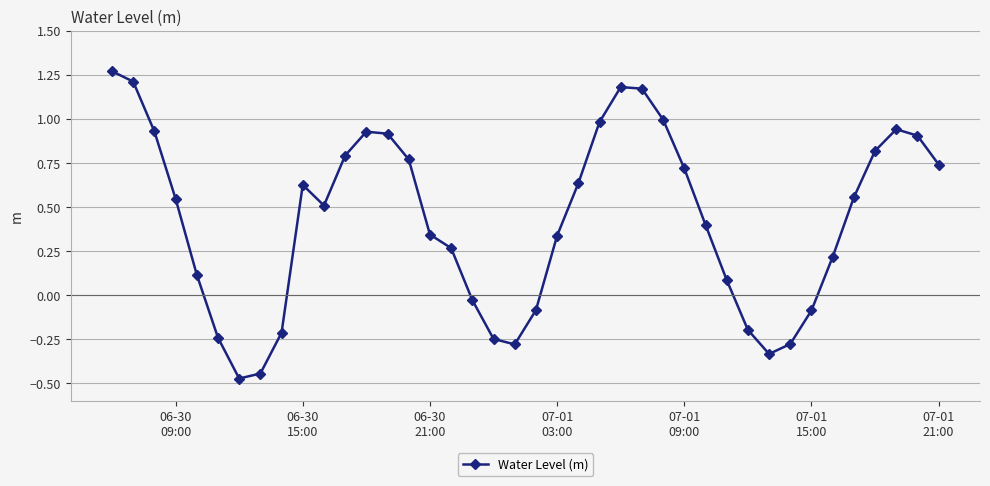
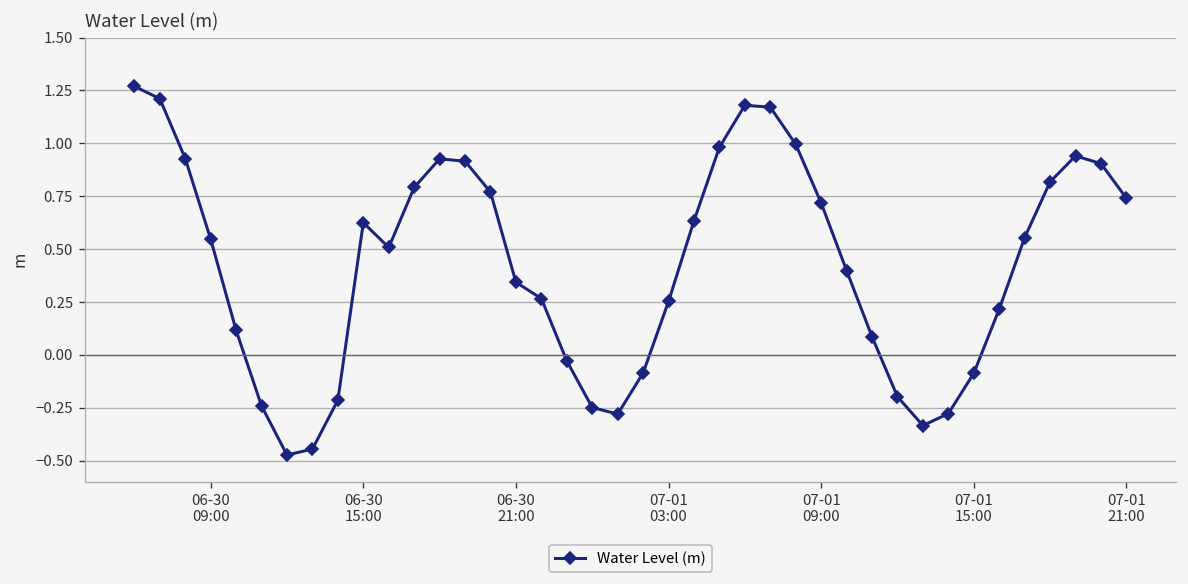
07-01 03:00: 0.34 -> 0.25
